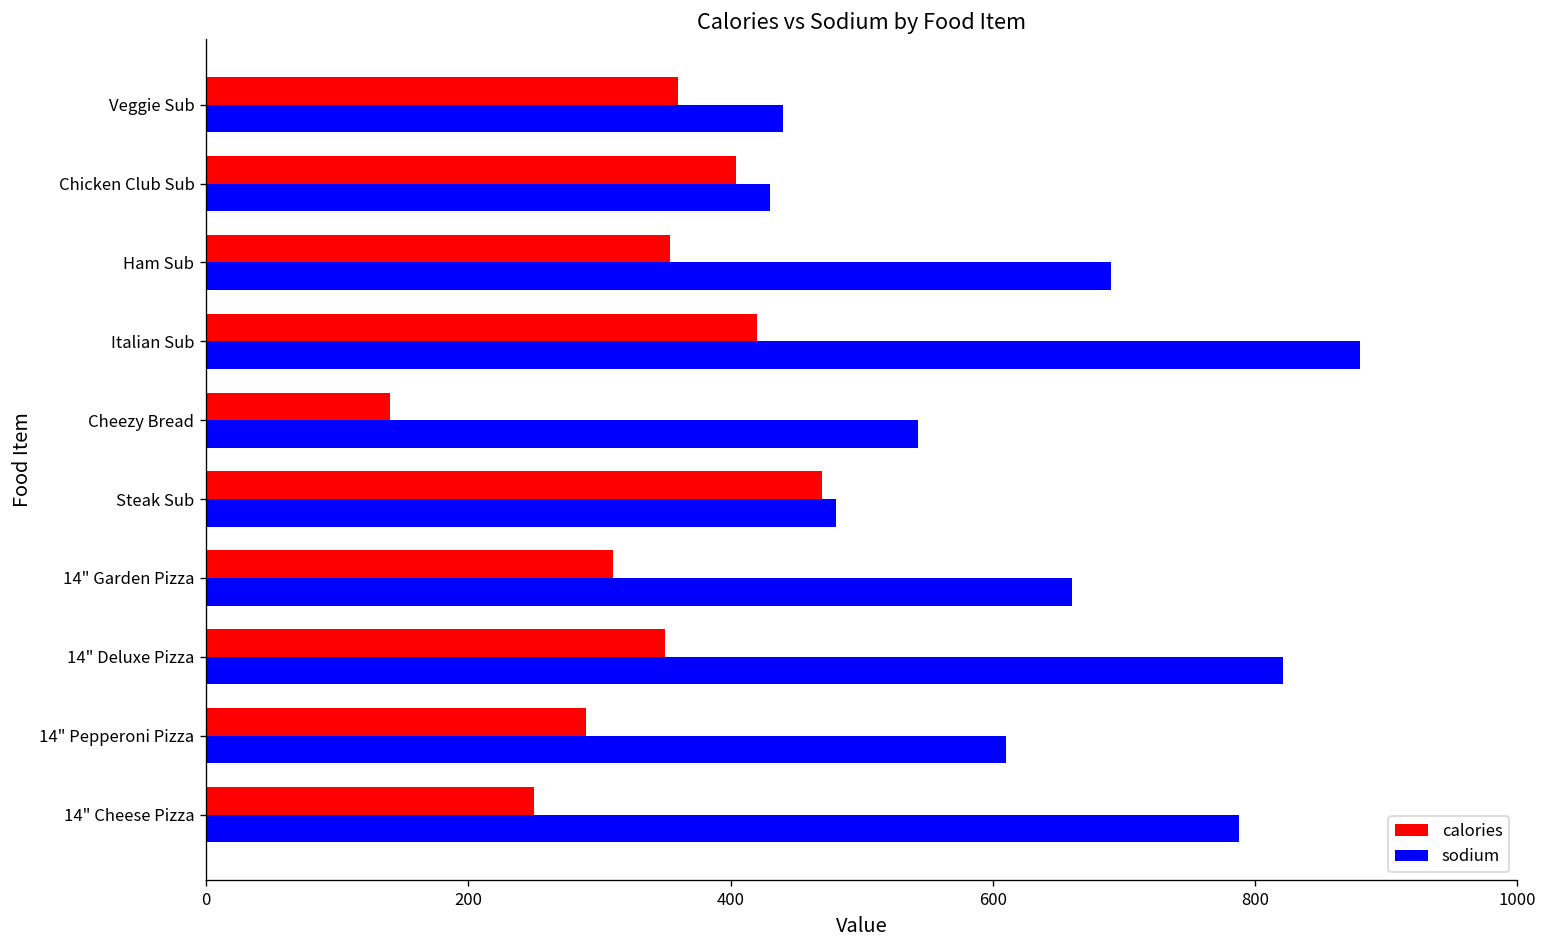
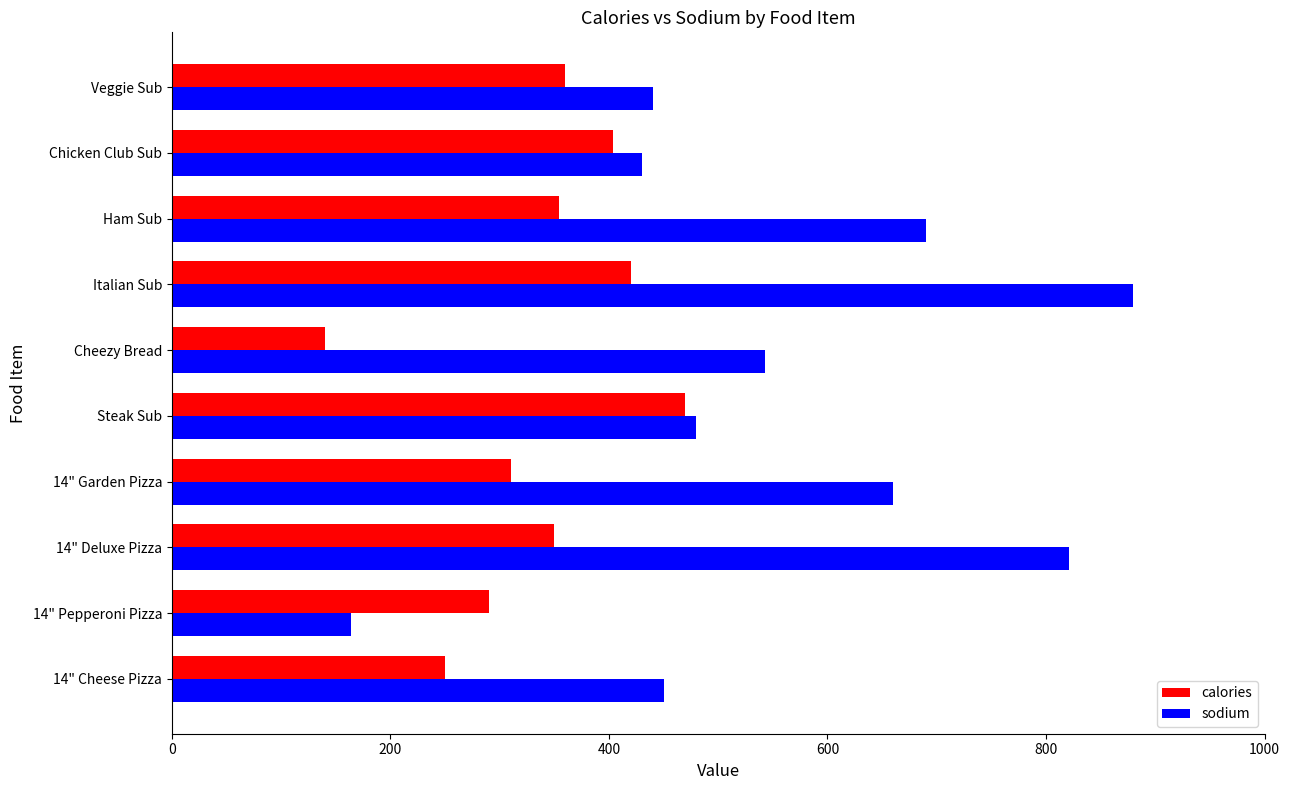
sodium, 14" Pepperoni Pizza: 610 -> 164
sodium, 14" Cheese Pizza: 788 -> 450
